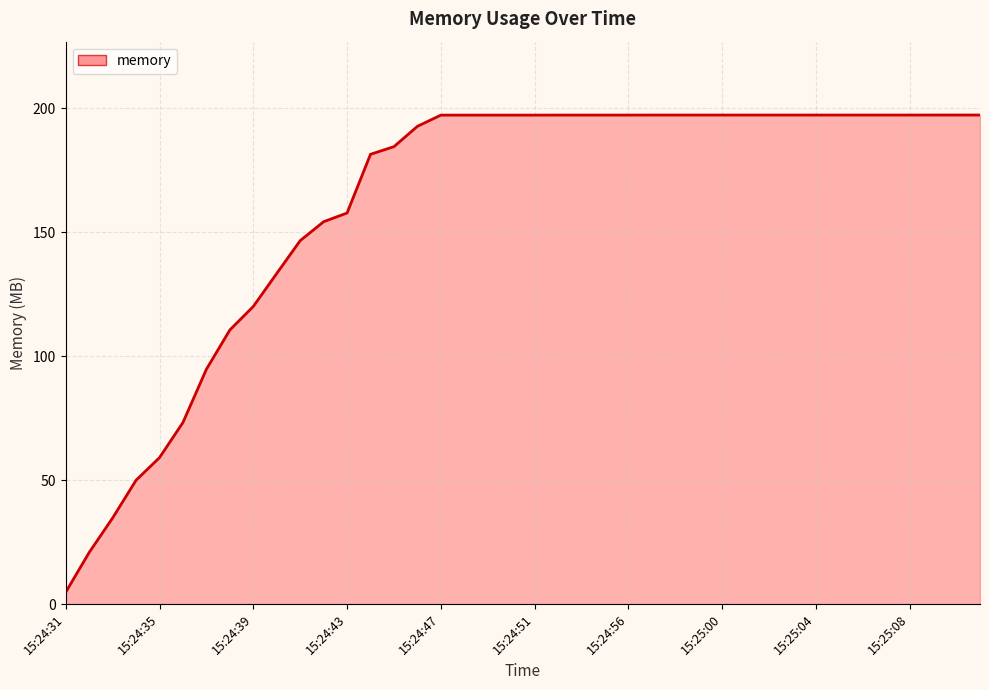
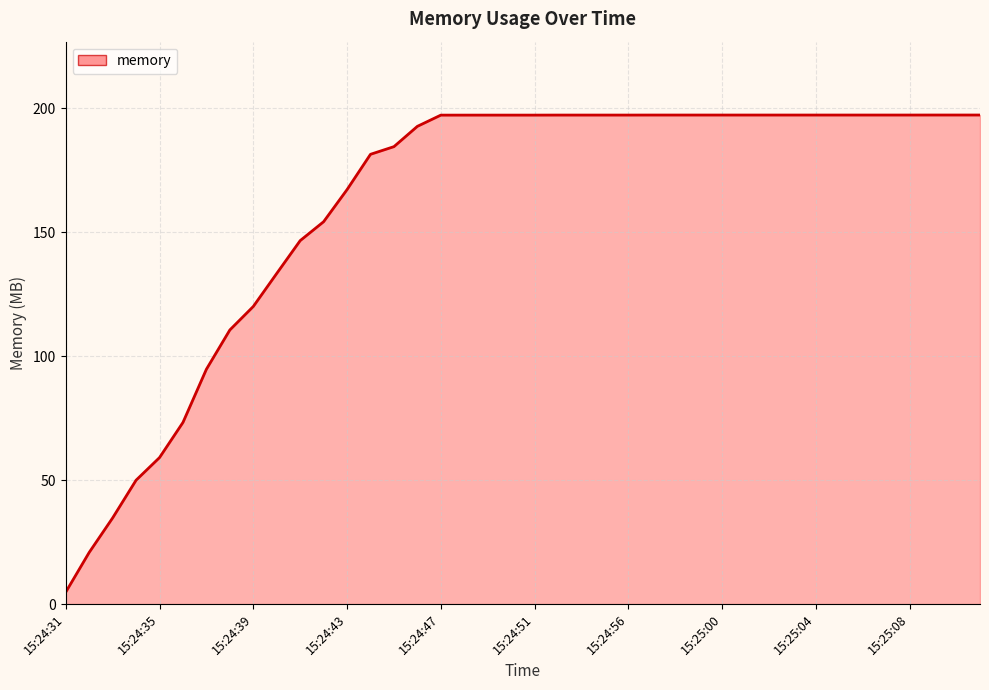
15:24:43: 158 -> 167
